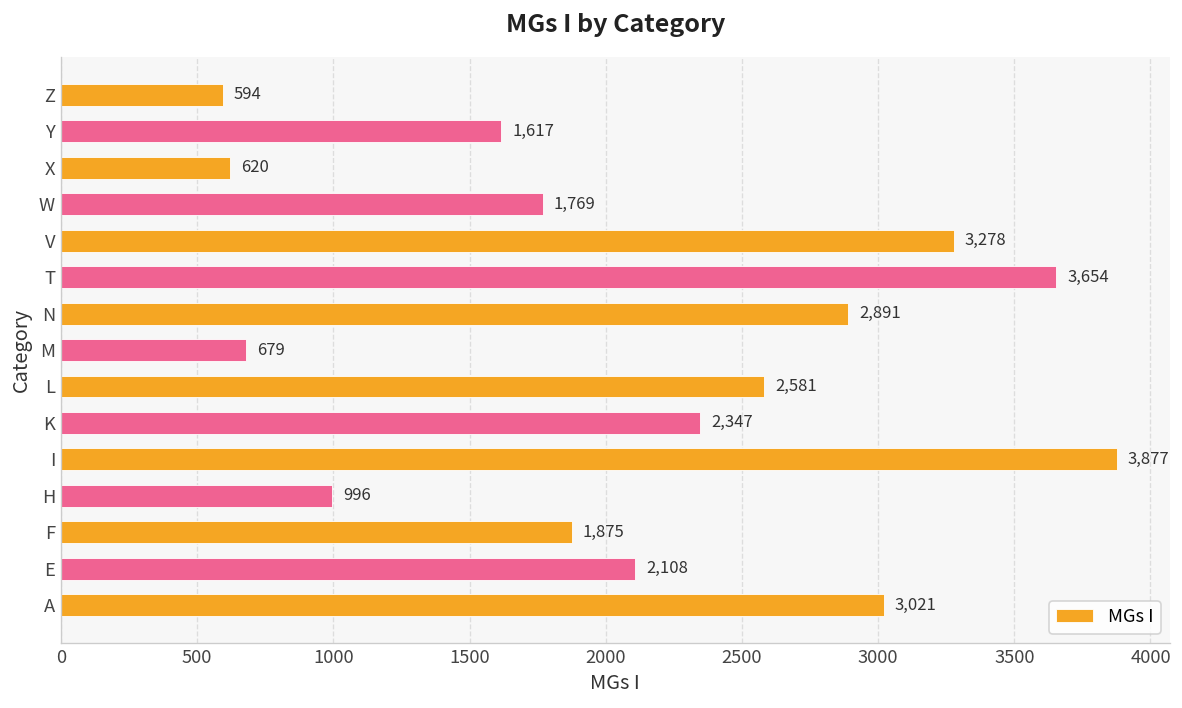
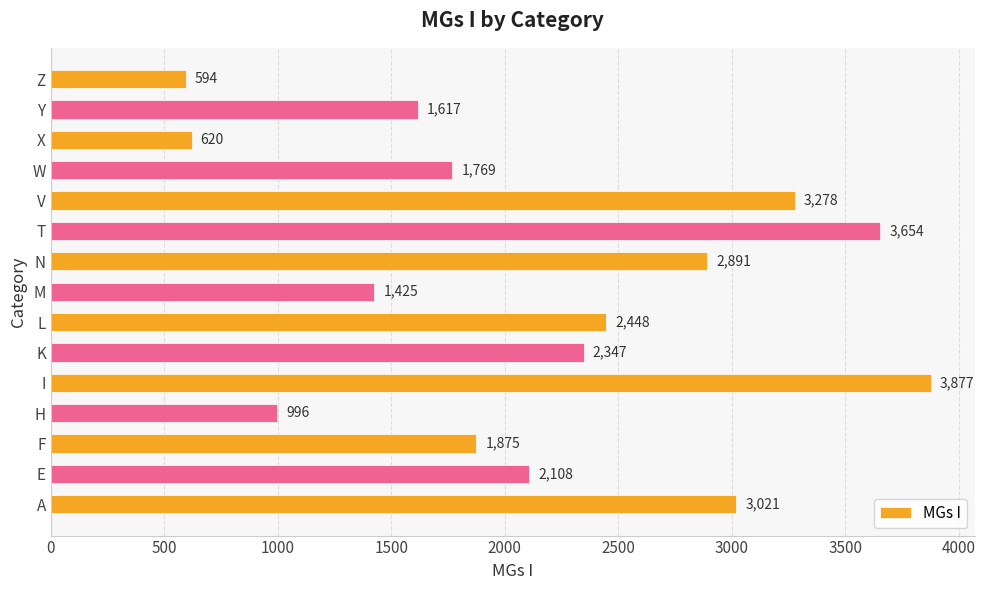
M: 679 -> 1,425
L: 2,581 -> 2,448
